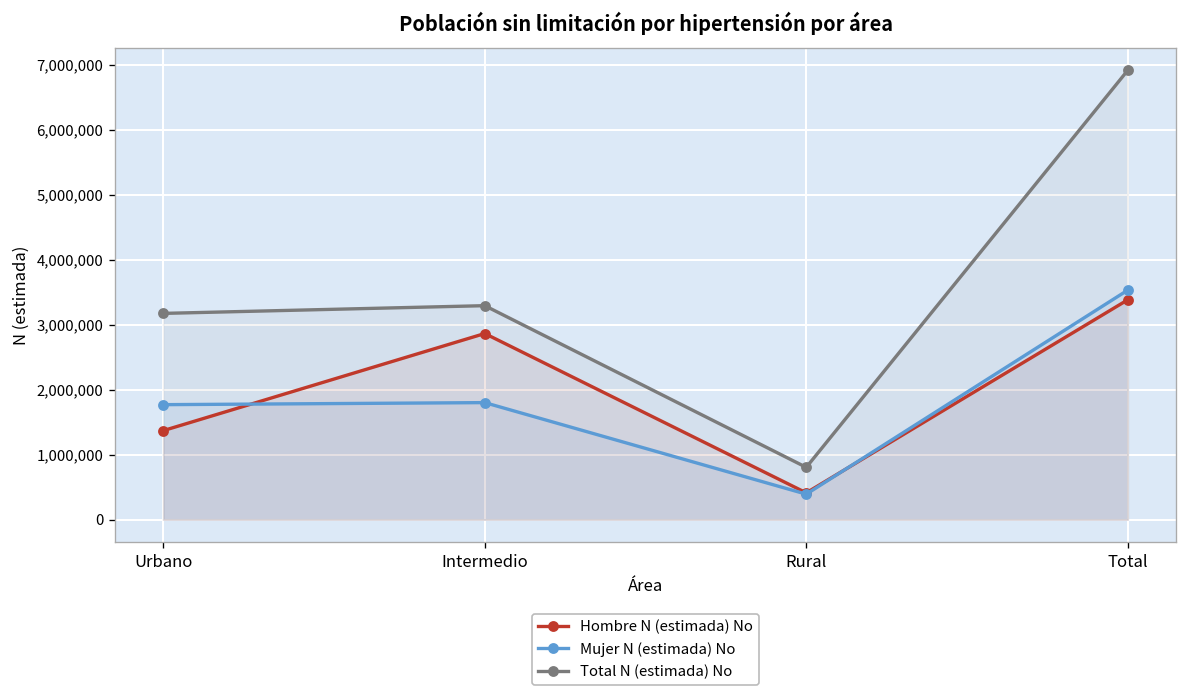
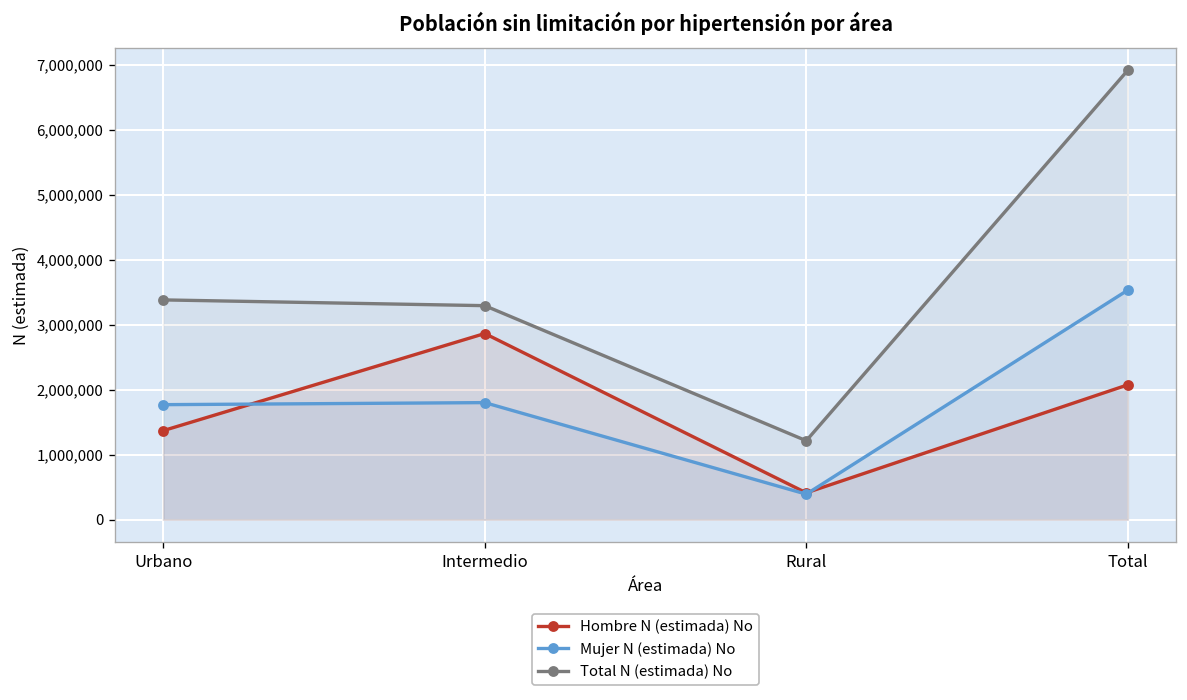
Total N (estimada) No, Urbano: 3,200,000 -> 3,400,000
Total N (estimada) No, Rural: 800,000 -> 1,200,000
Hombre N (estimada) No, Total: 3,400,000 -> 2,100,000
